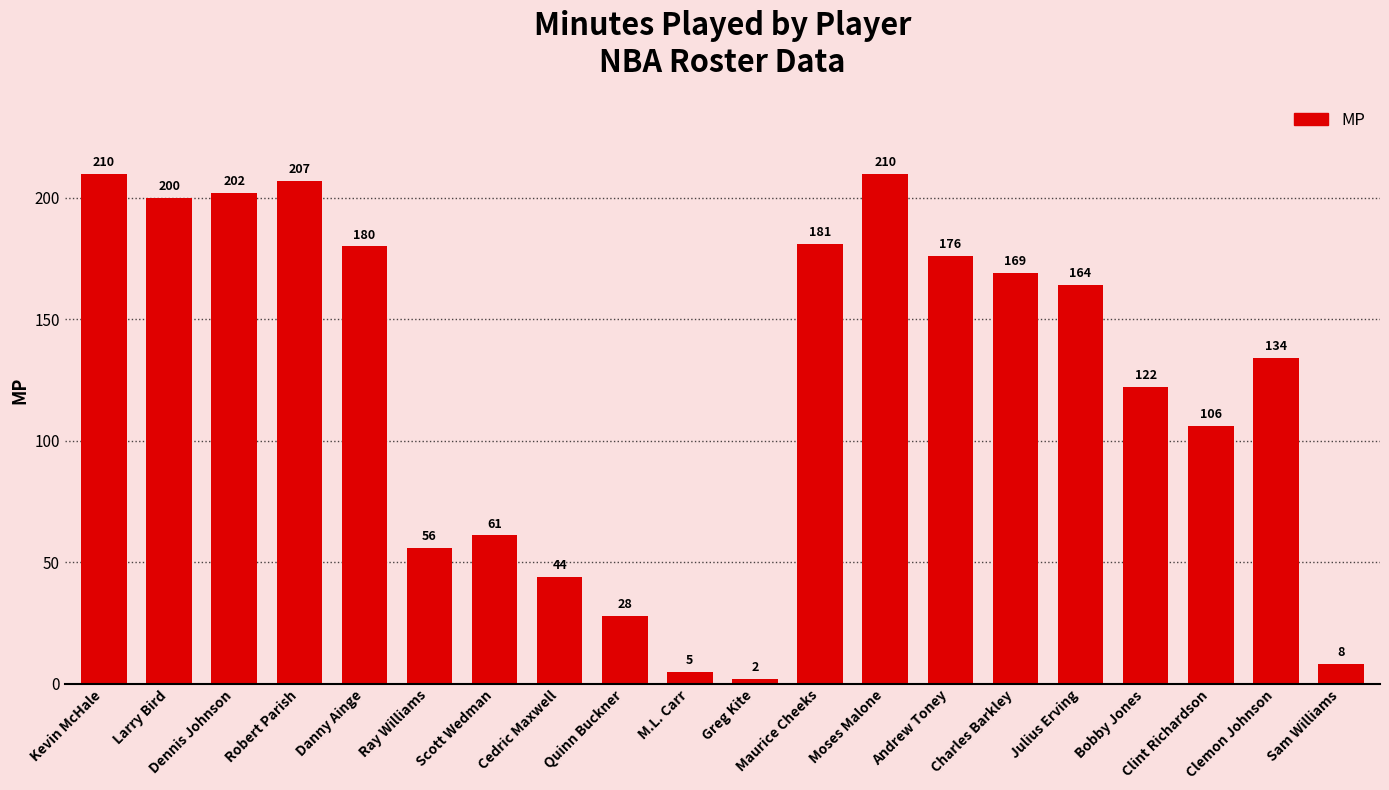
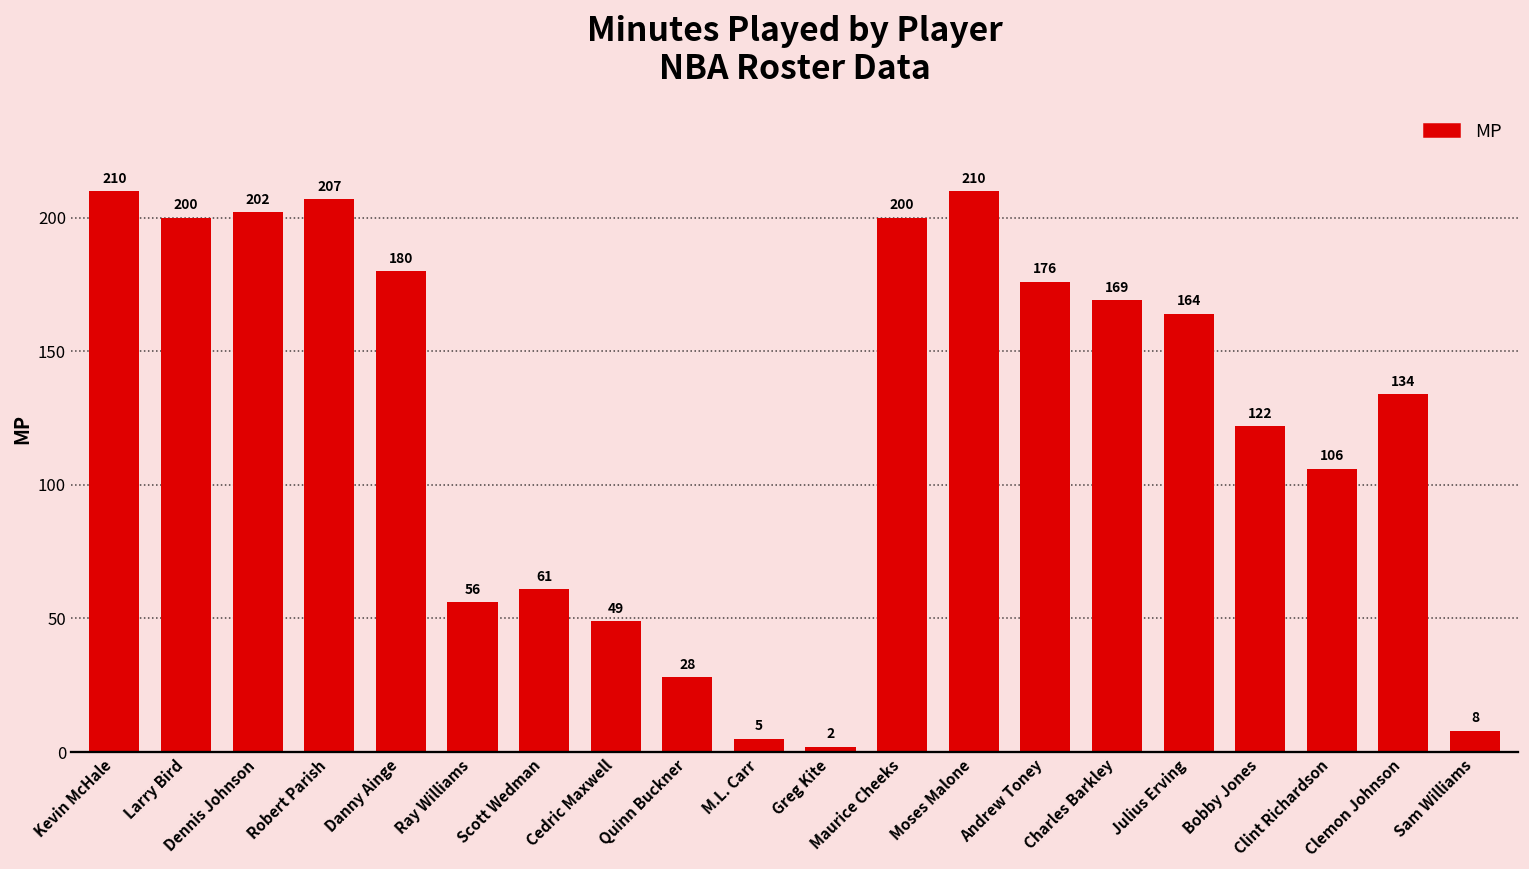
Cedric Maxwell: 44 -> 49
Maurice Cheeks: 181 -> 200
